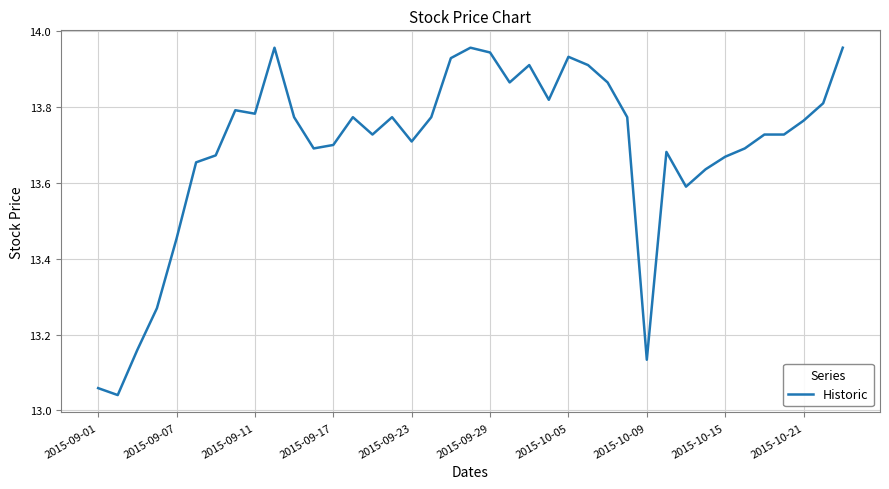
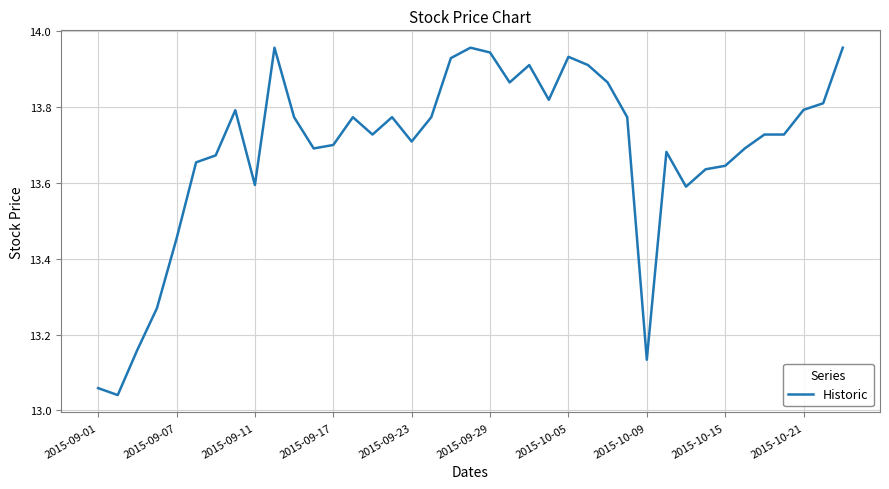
2015-09-11: 13.78 -> 13.59
2015-10-15: 13.67 -> 13.64
2015-10-21: 13.76 -> 13.79
